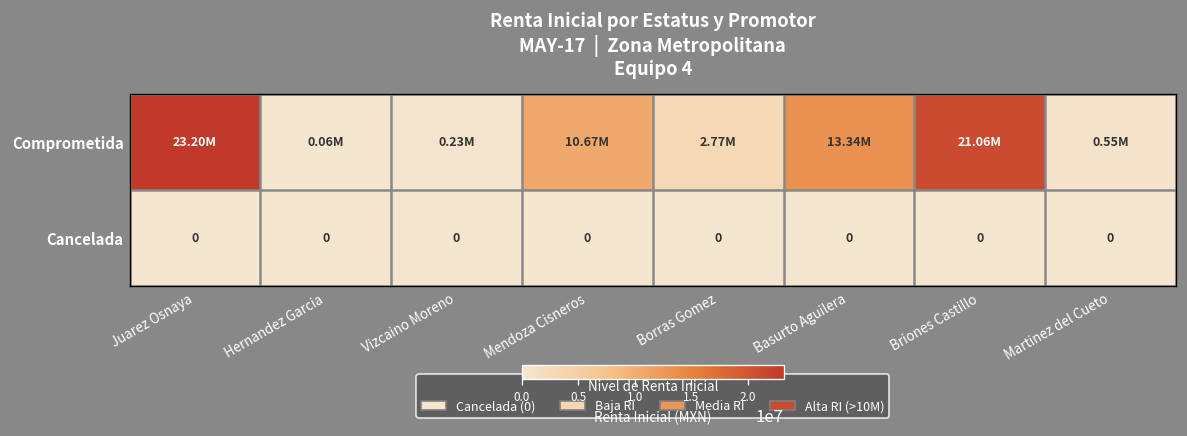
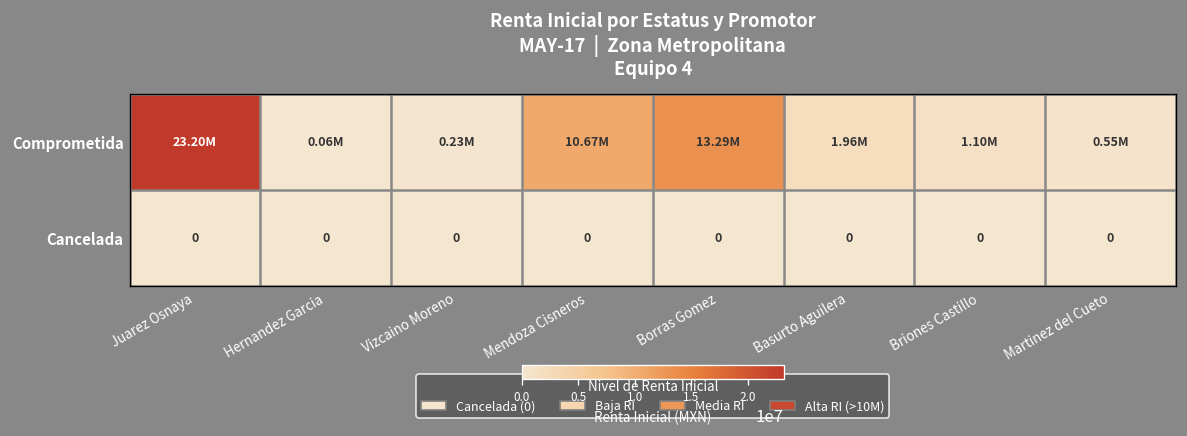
Comprometida, Borras Gomez: 2.77M -> 13.29M
Comprometida, Basurto Aguilera: 13.34M -> 1.96M
Comprometida, Briones Castillo: 21.06M -> 1.10M
